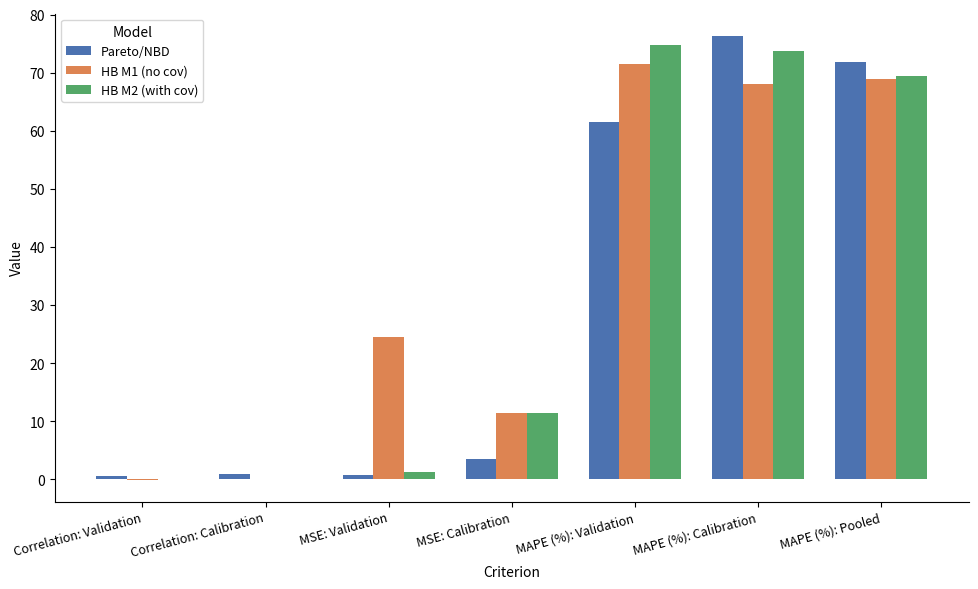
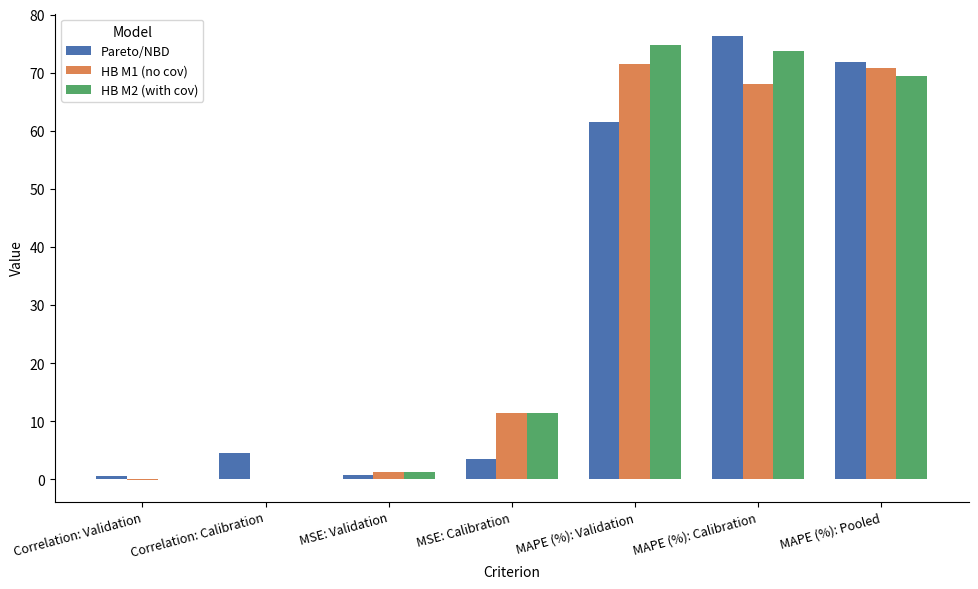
Pareto/NBD, Correlation: Calibration: 1 -> 5
HB M1 (no cov), MSE: Validation: 25 -> 1
HB M1 (no cov), MAPE (%): Pooled: 69 -> 71
